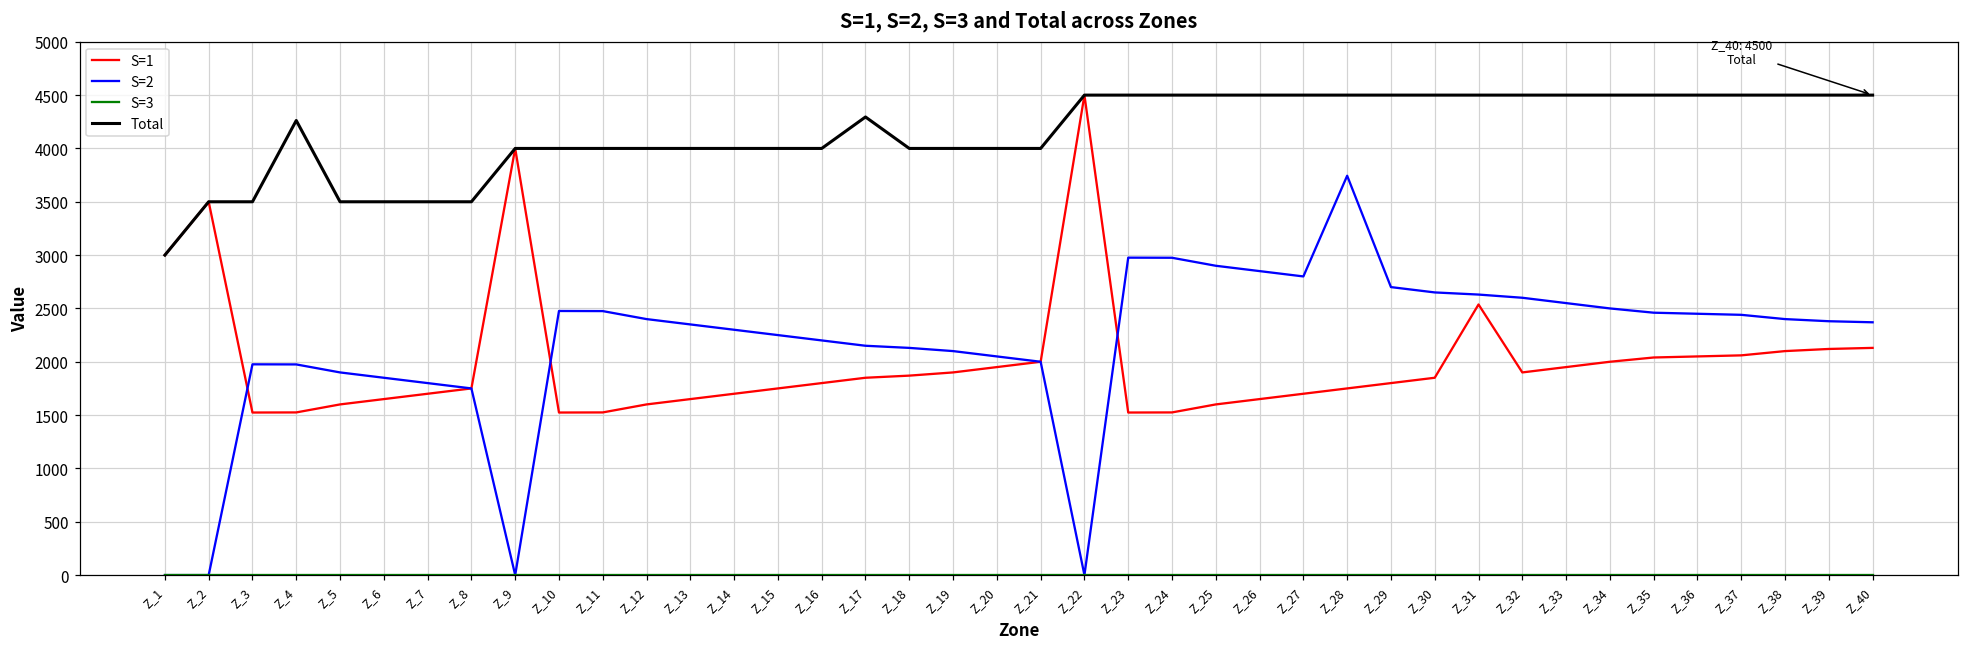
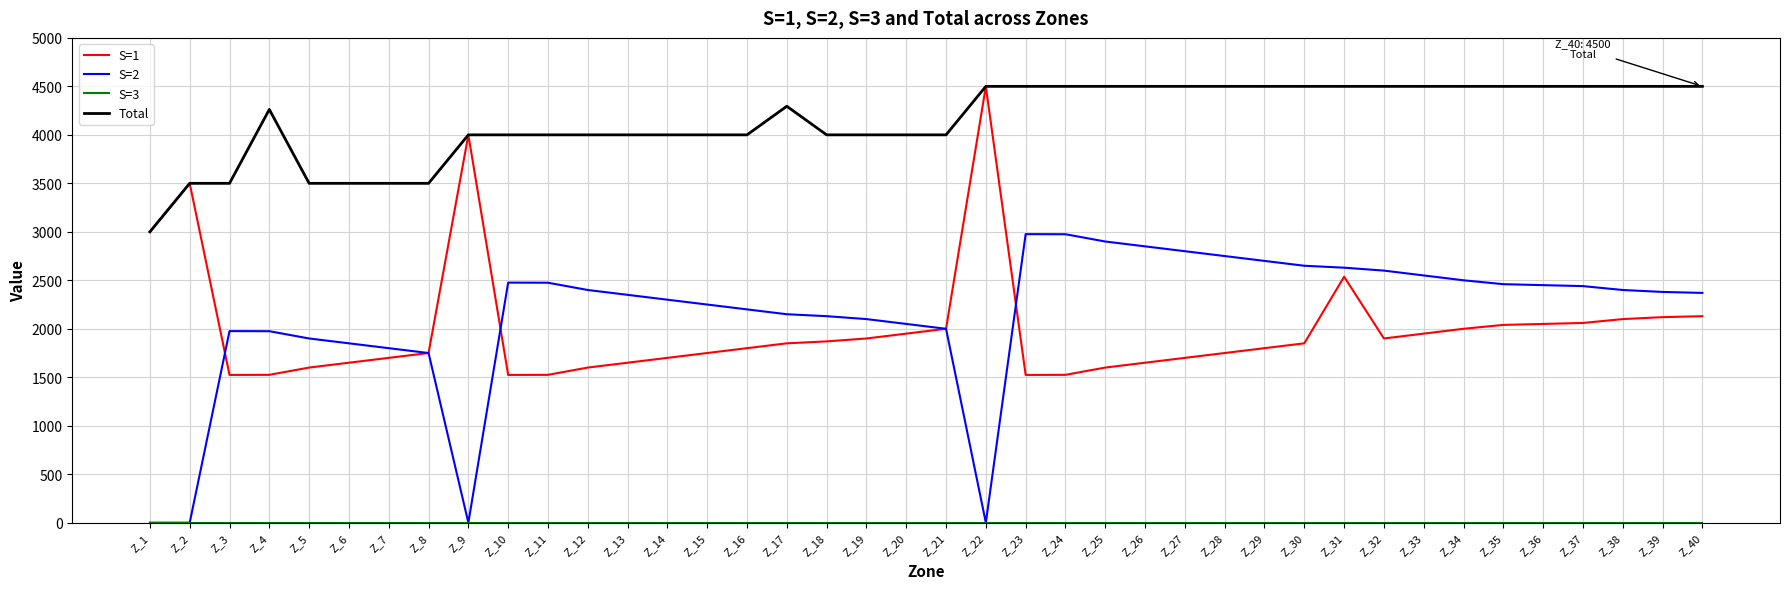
S=2, Z_28: 3700 -> 2800
